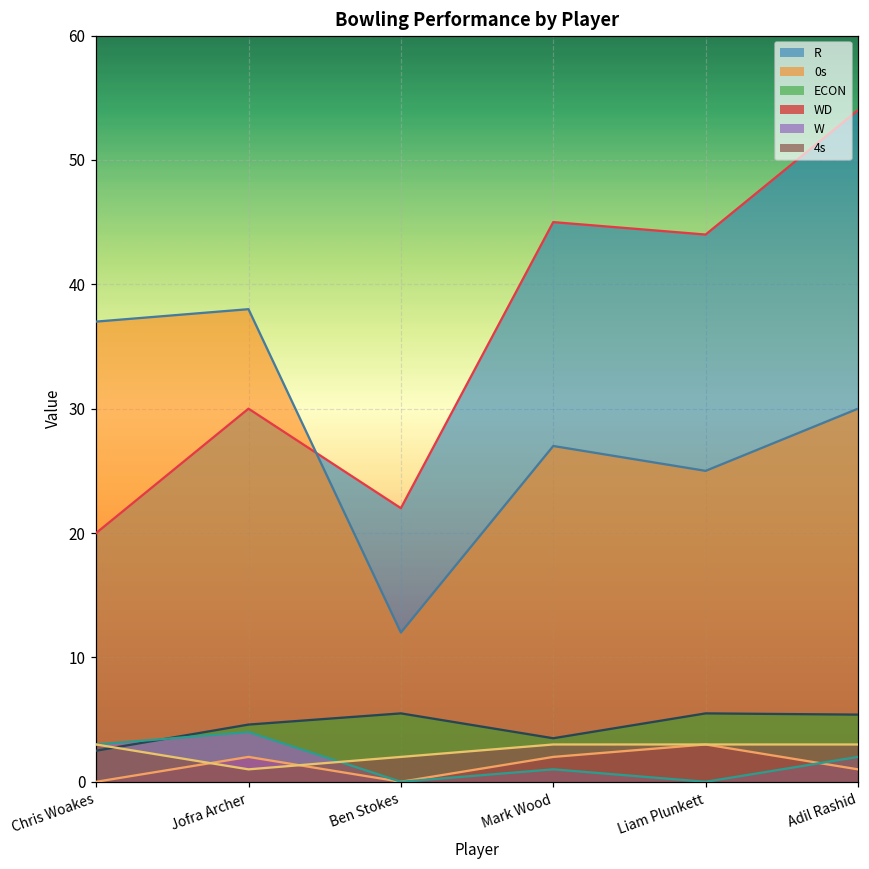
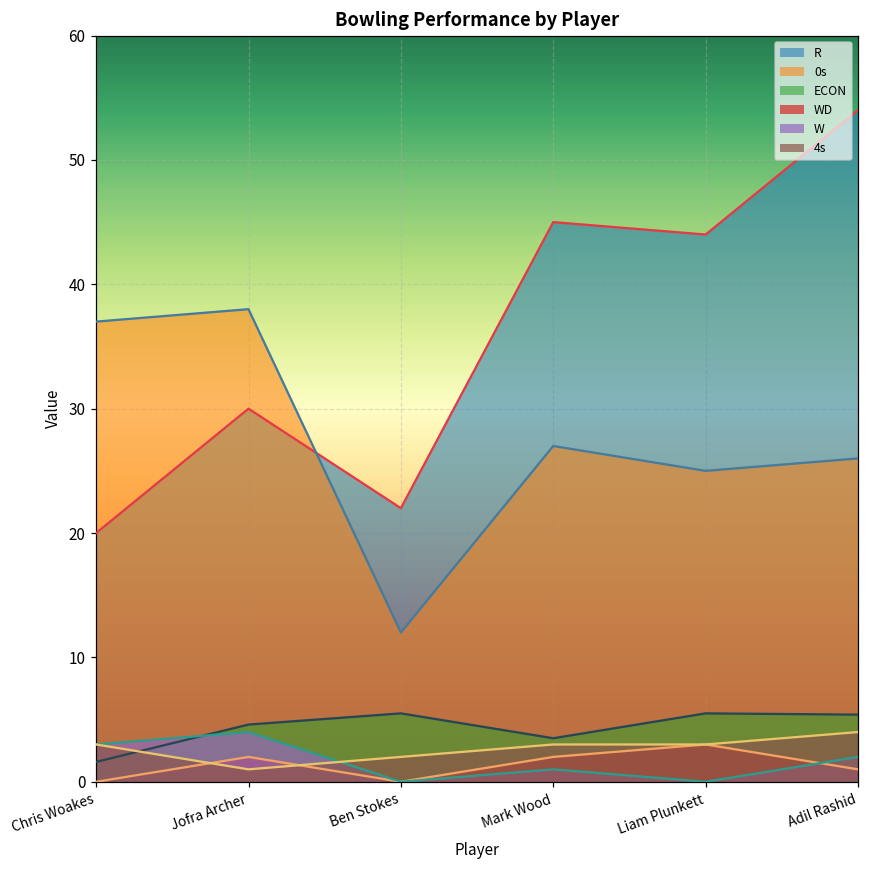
ECON, Chris Woakes: 2.5 -> 1.6
0s, Adil Rashid: 30 -> 26
4s, Adil Rashid: 3 -> 4
